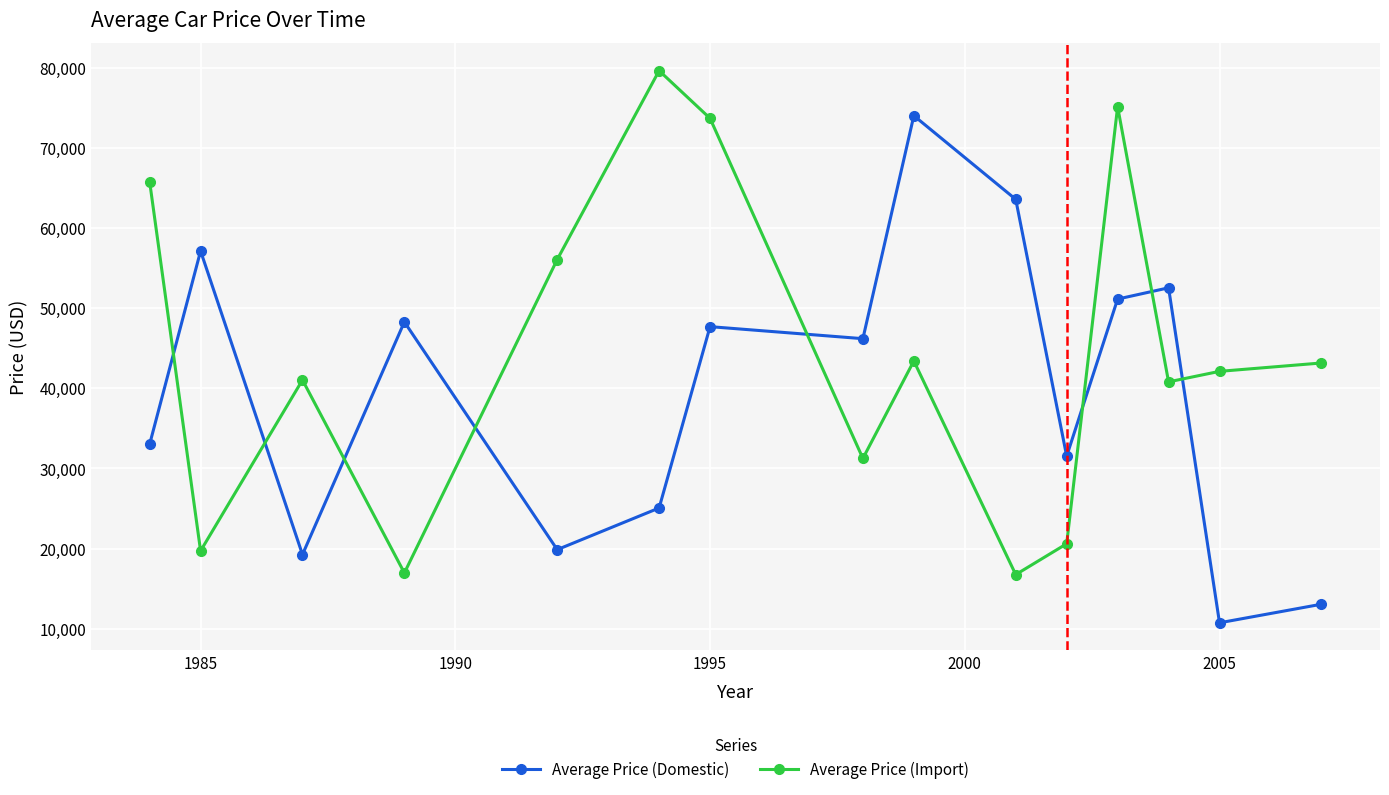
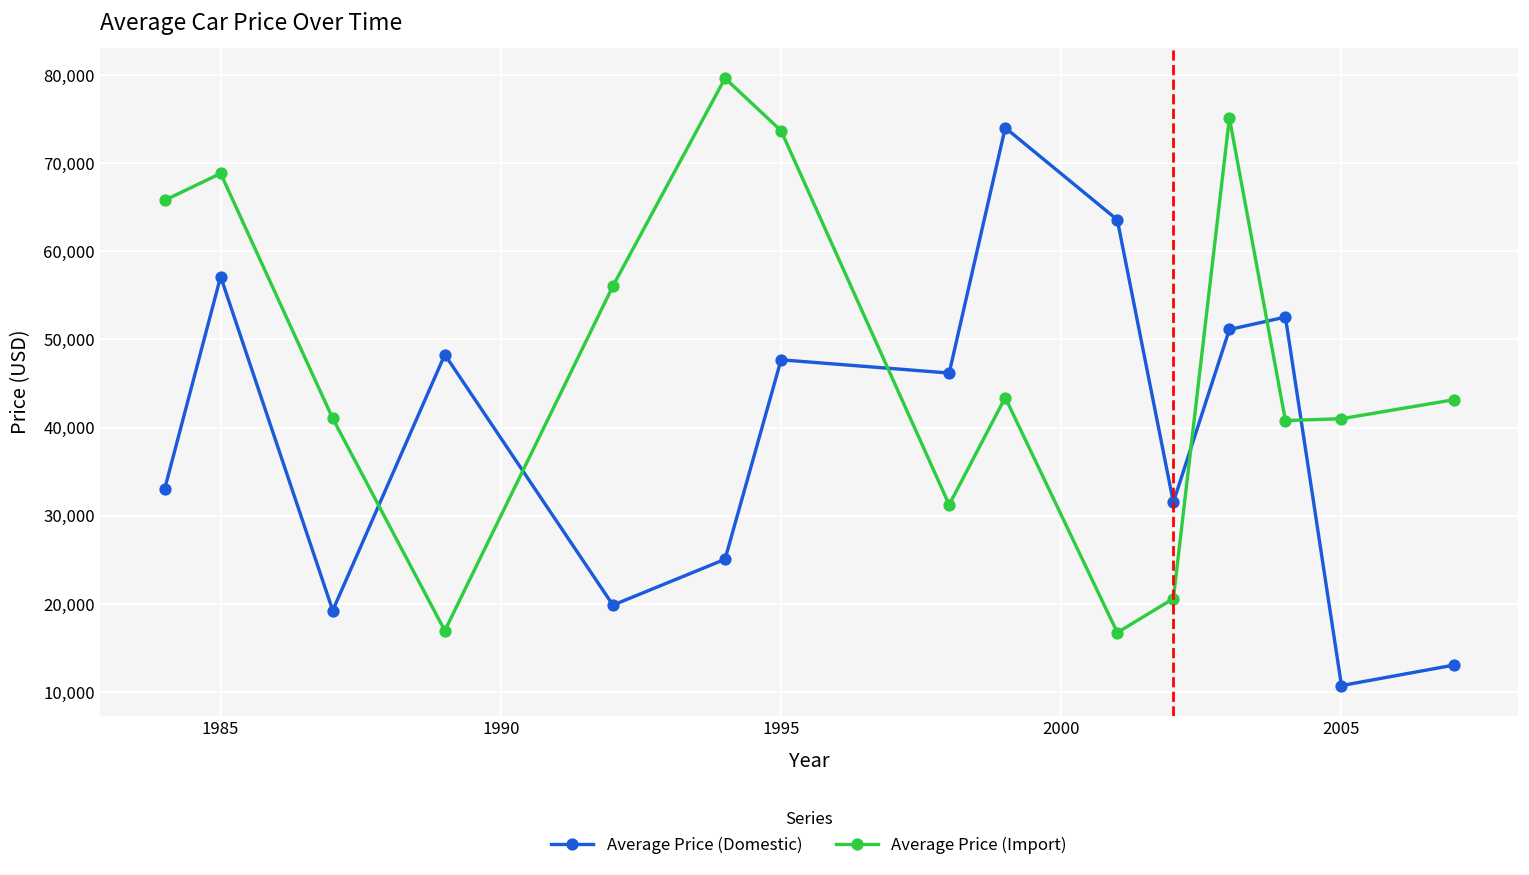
Average Price (Import), 1985: 20,000 -> 69,000
Average Price (Import), 2005: 42,000 -> 41,000
